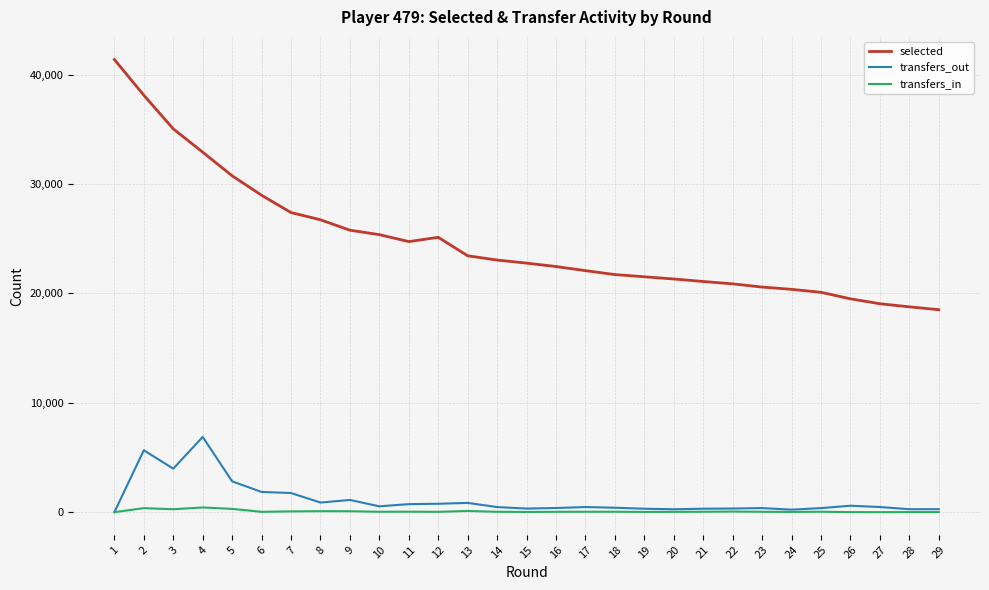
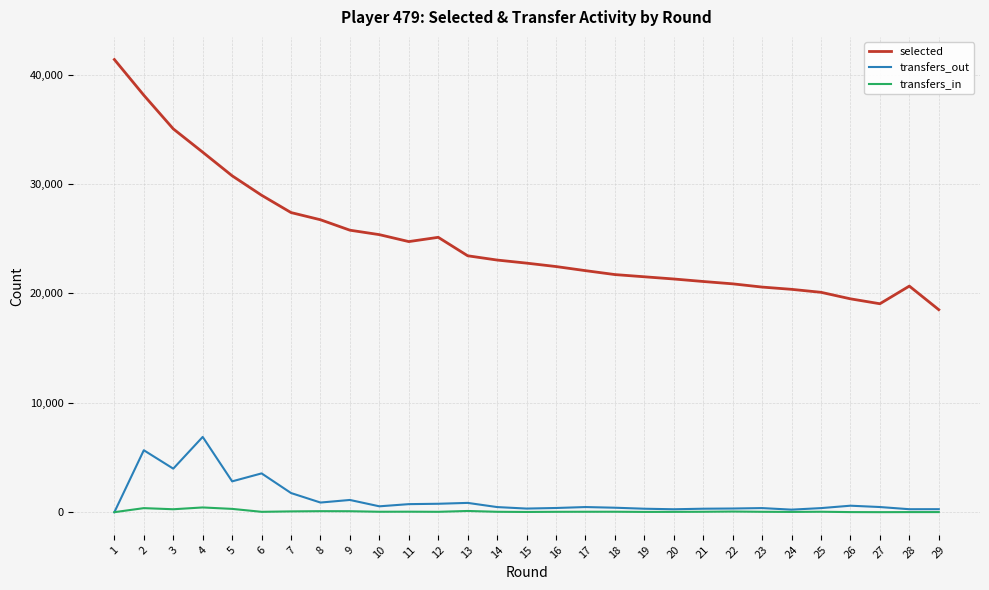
transfers_out, 6: 1,900 -> 3,500
selected, 28: 18,800 -> 20,700
